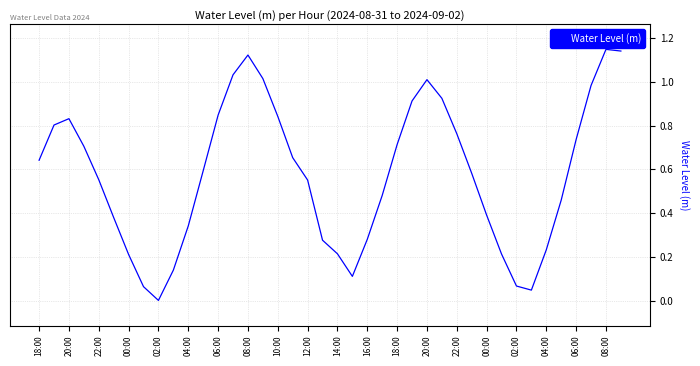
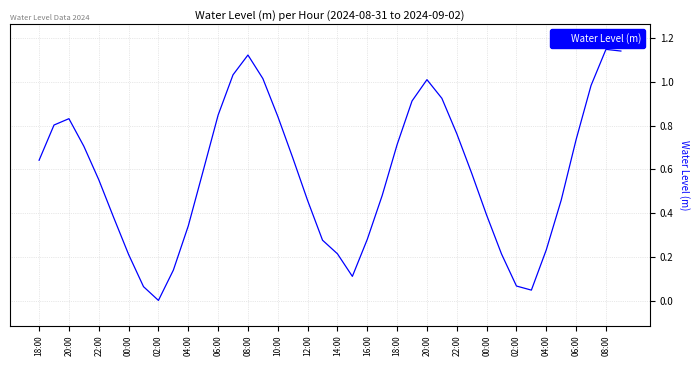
12:00: 0.55 -> 0.46
